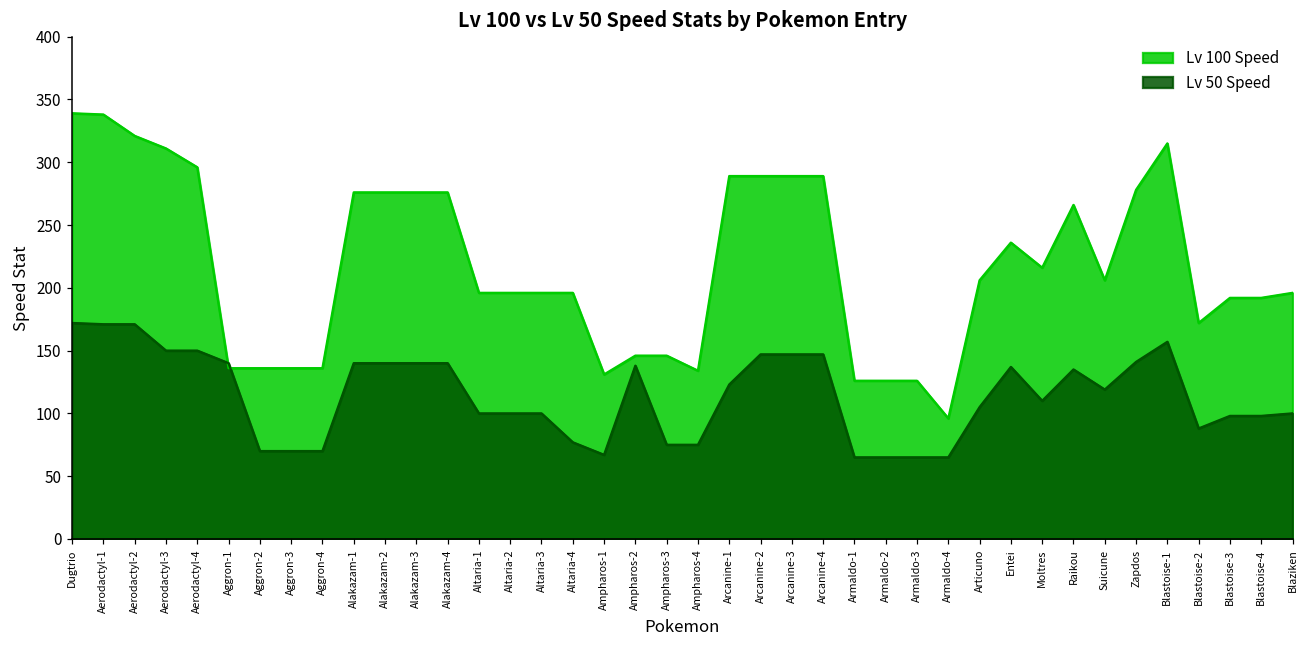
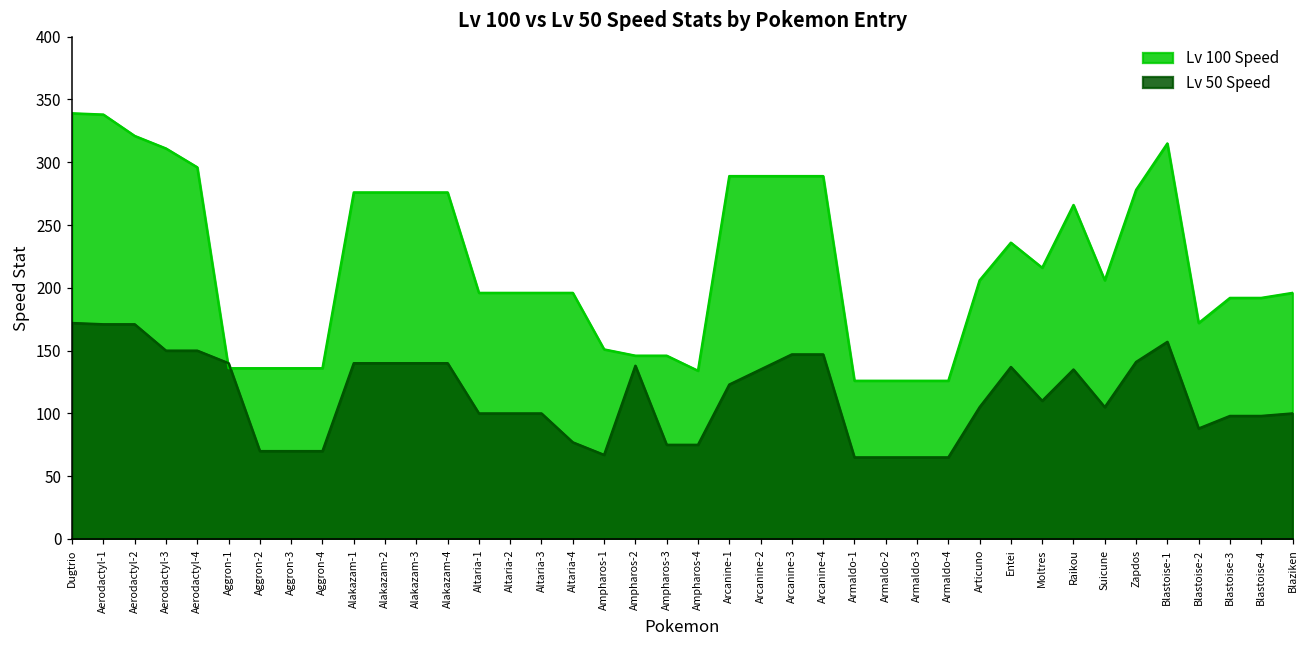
Lv 100 Speed, Ampharos-1: 131 -> 151
Lv 50 Speed, Arcanine-2: 147 -> 135
Lv 100 Speed, Armaldo-4: 96 -> 126
Lv 50 Speed, Suicune: 119 -> 105
